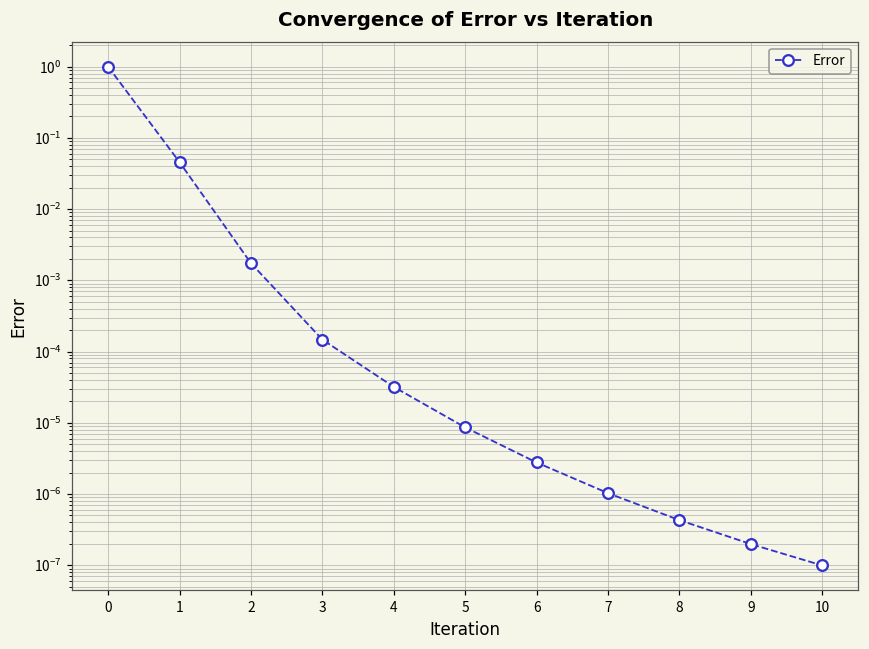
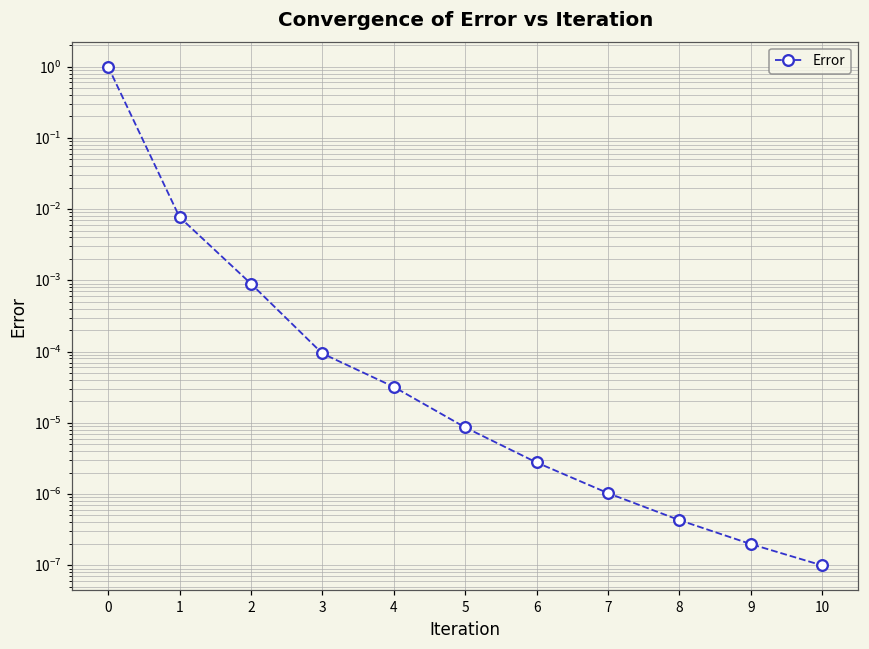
1: 0.05 -> 0.008
2: 0.0017 -> 0.0009
3: 0.00015 -> 0.00009
